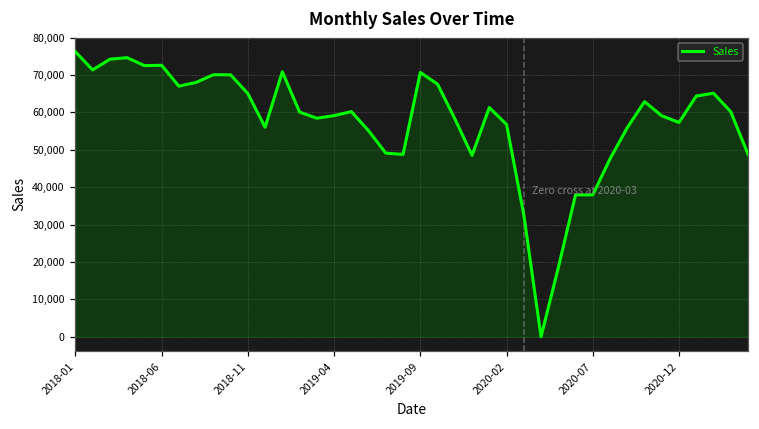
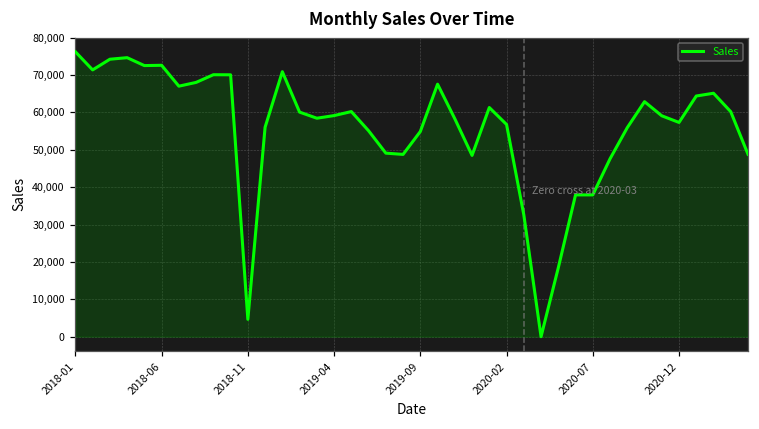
2018-11: 65,000 -> 5,000
2019-09: 71,000 -> 55,000
